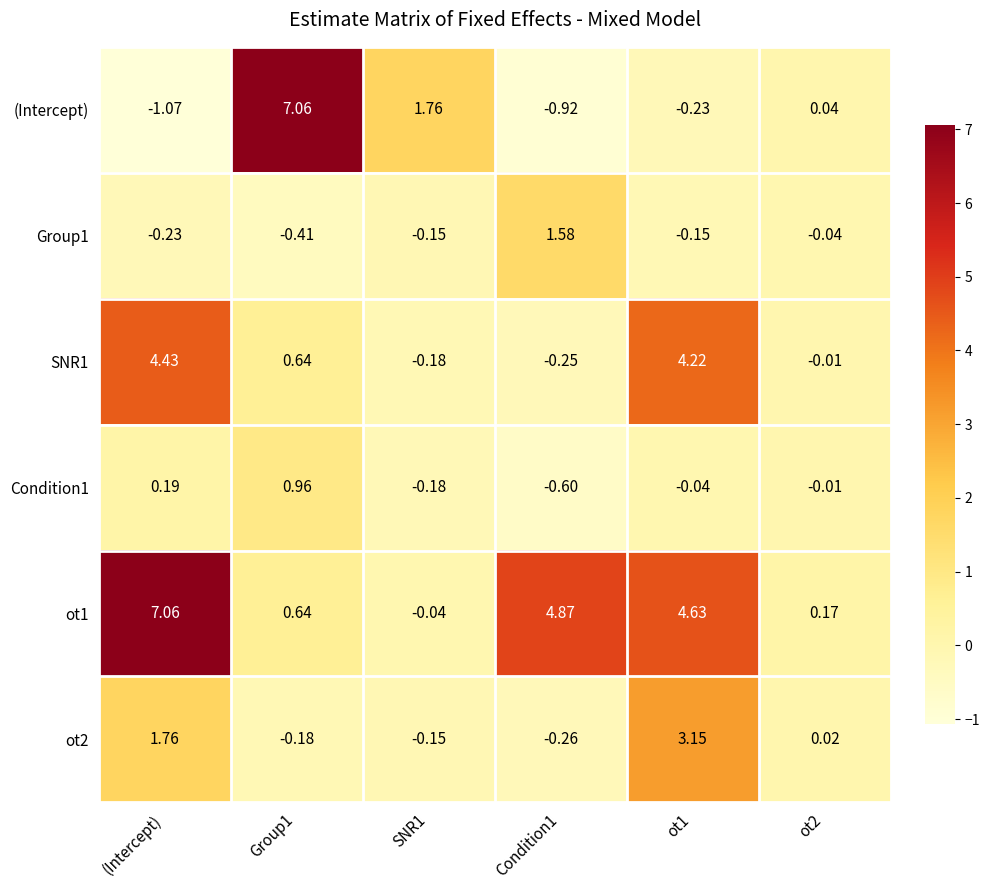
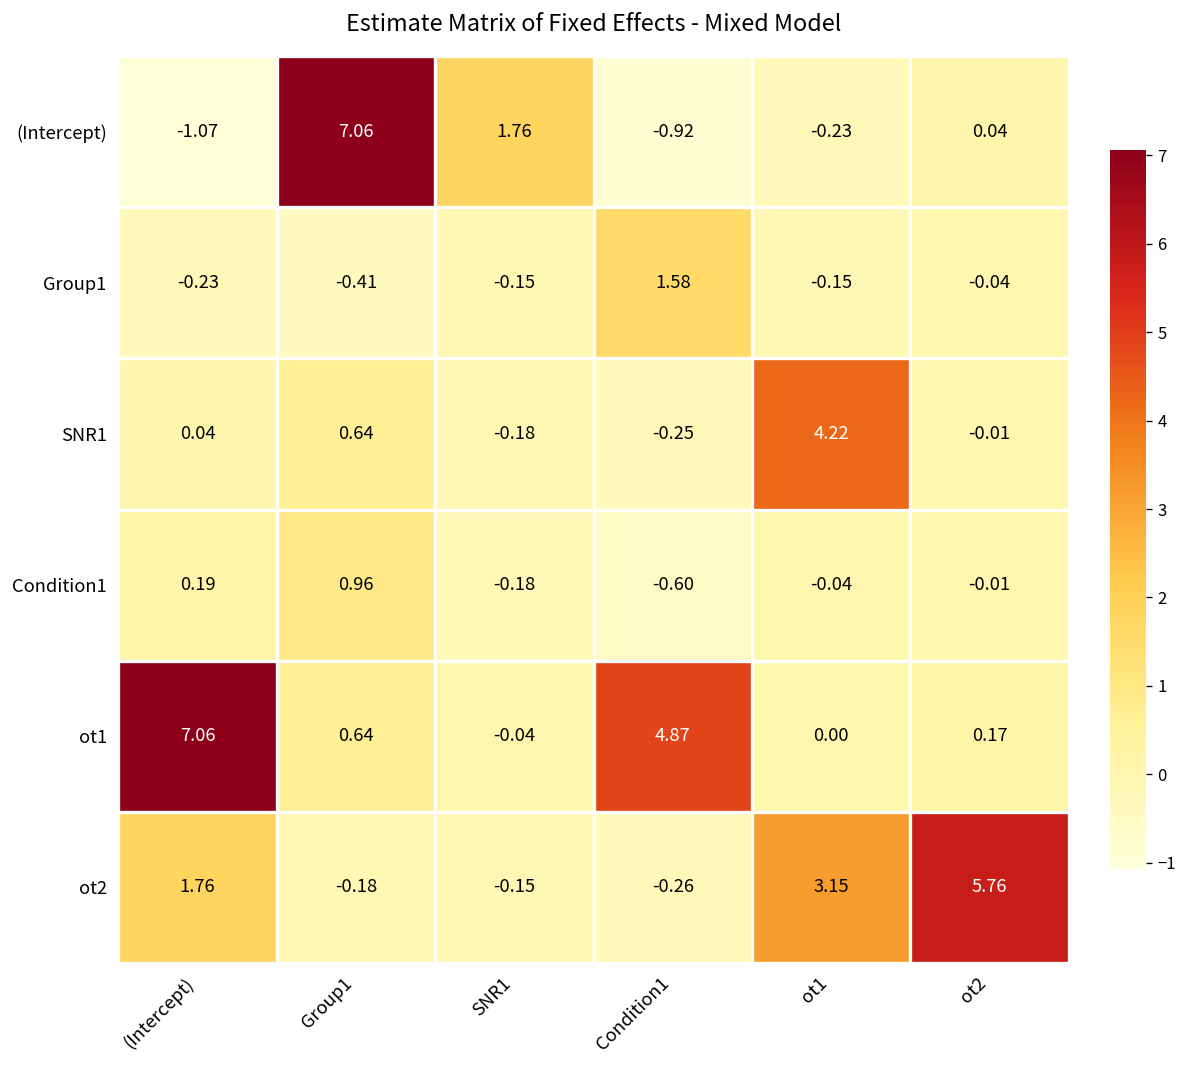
SNR1, (Intercept): 4.43 -> 0.04
ot1, ot1: 4.63 -> 0.00
ot2, ot2: 0.02 -> 5.76
